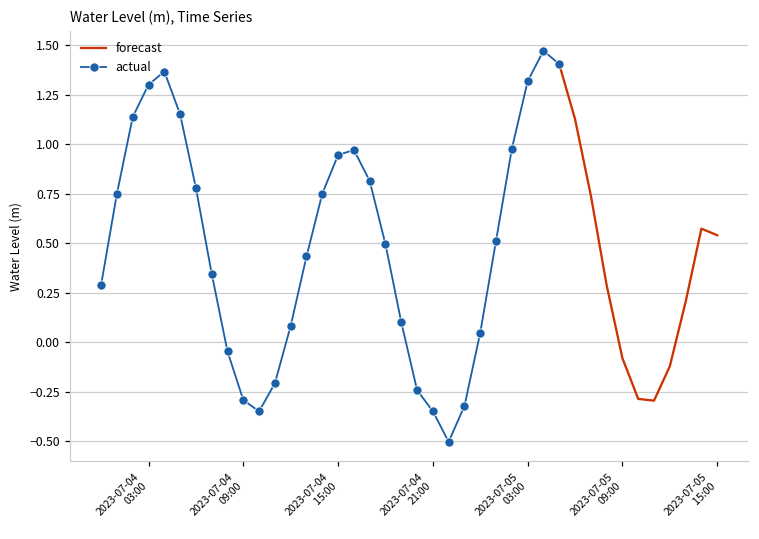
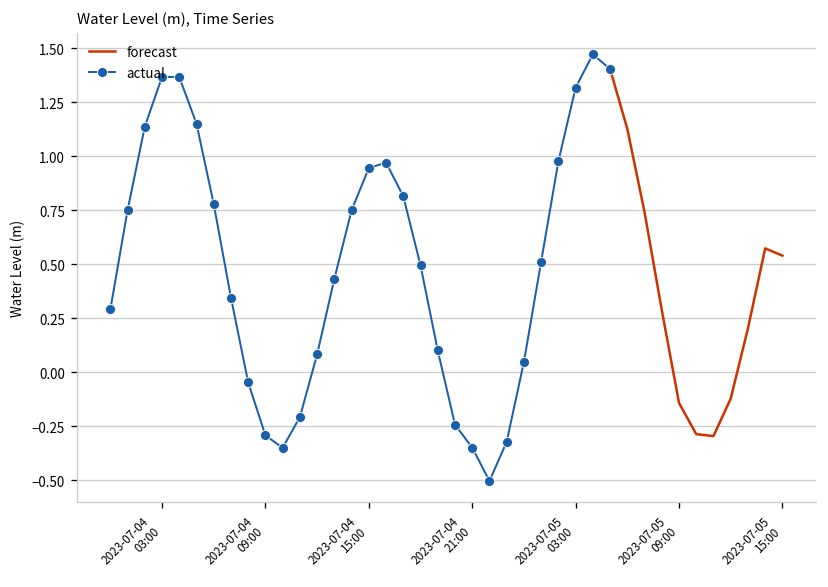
actual, 2023-07-04 03:00: 1.30 -> 1.37
forecast, 2023-07-05 09:00: -0.08 -> -0.14
